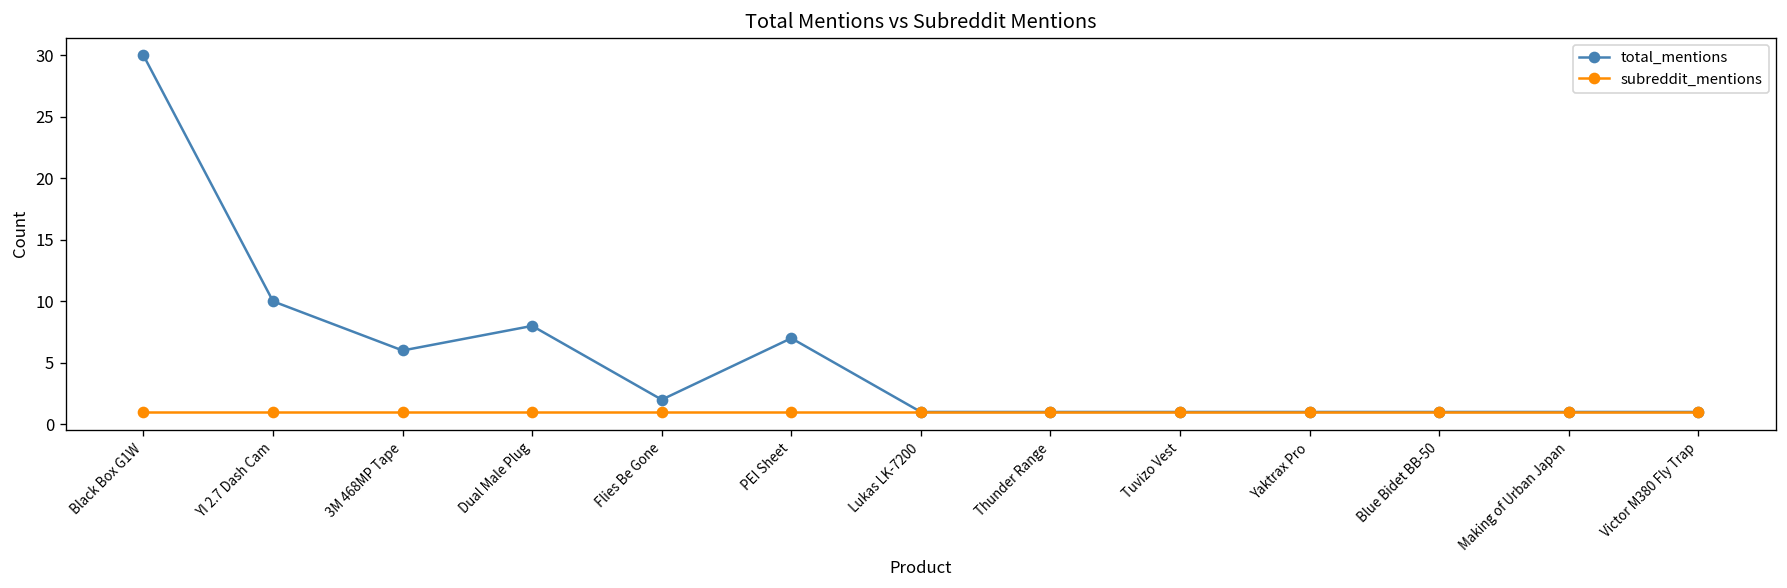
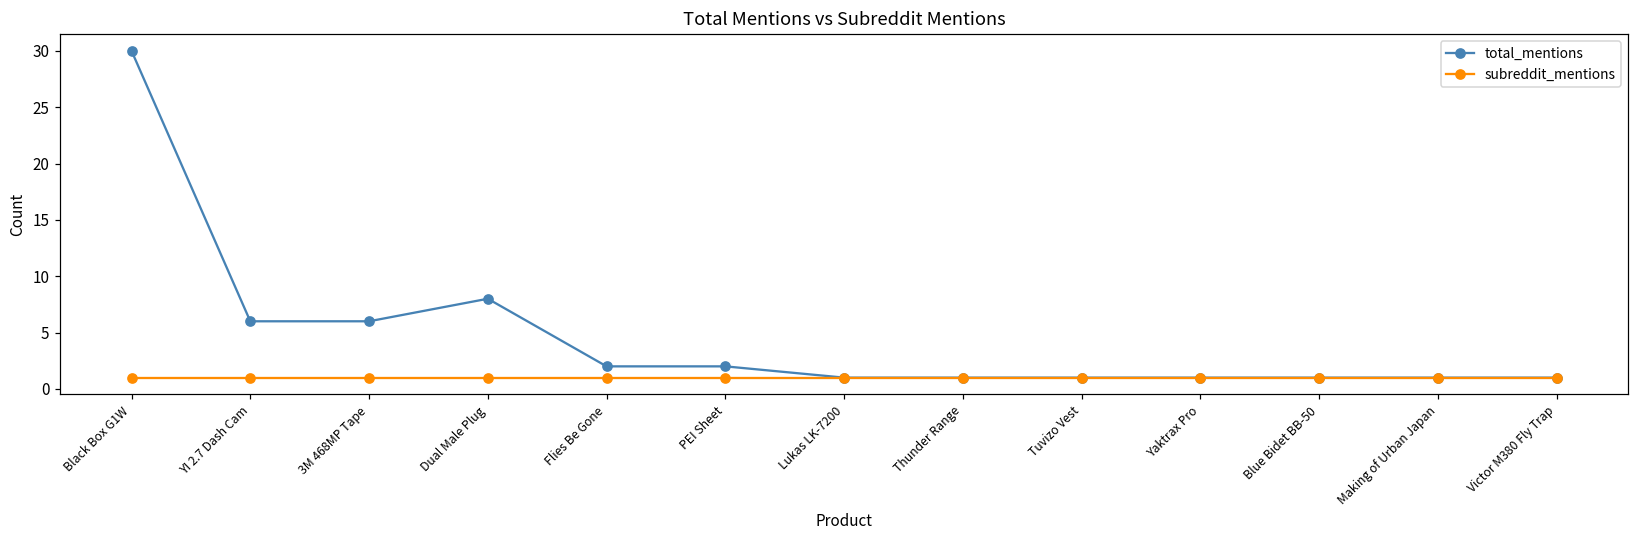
total_mentions, YI 2.7 Dash Cam: 10 -> 6
total_mentions, PEI Sheet: 7 -> 2
